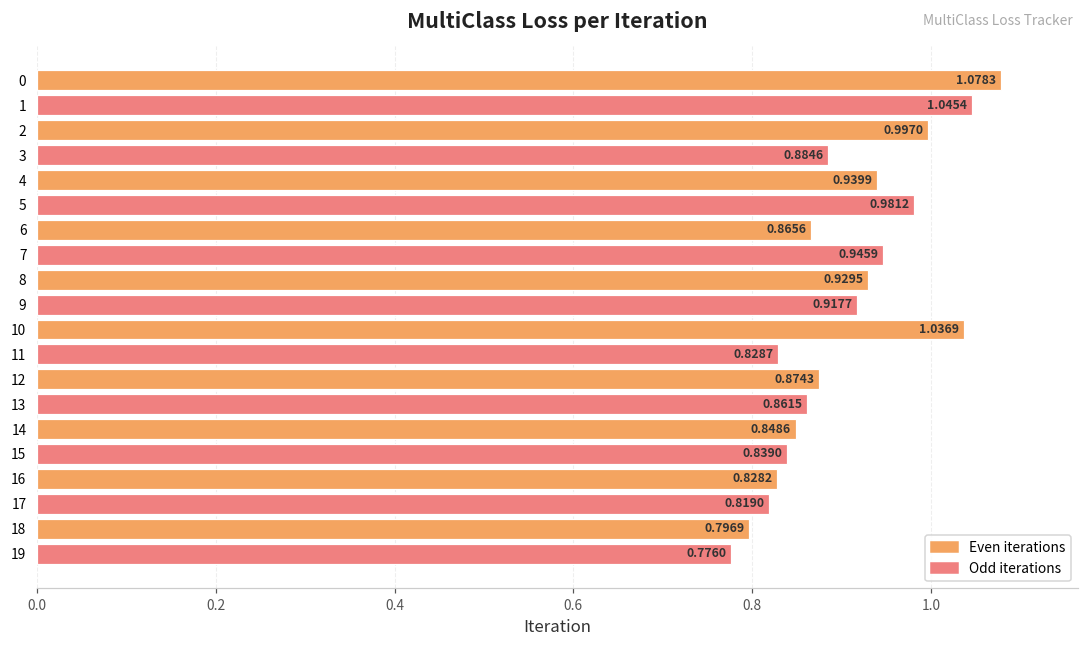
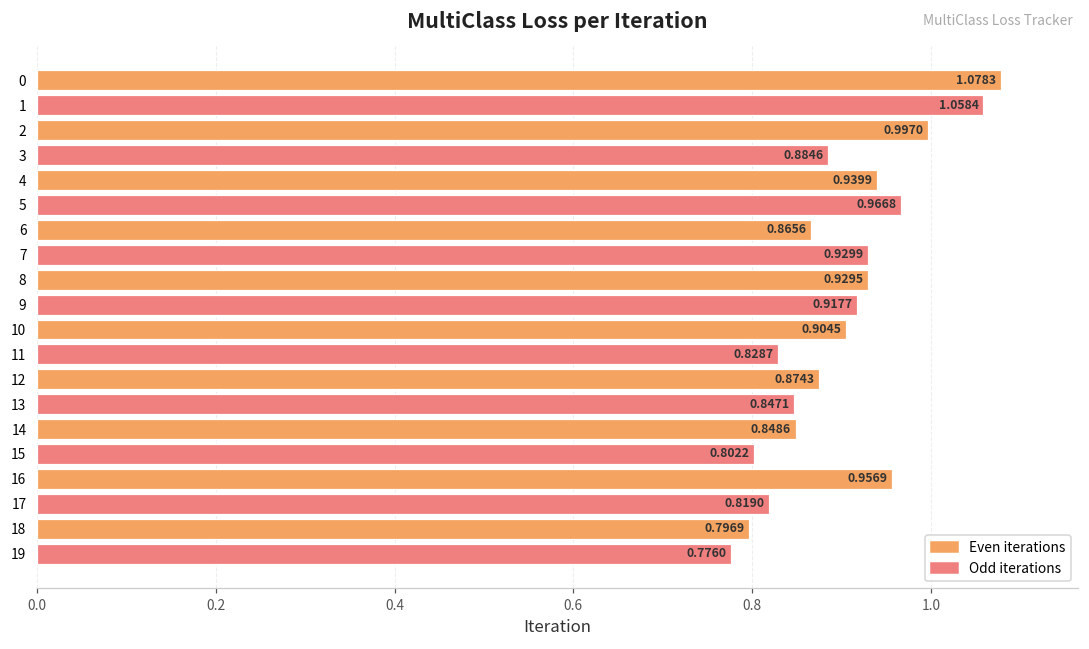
1: 1.0454 -> 1.0584
5: 0.9812 -> 0.9668
7: 0.9459 -> 0.9299
10: 1.0369 -> 0.9045
13: 0.8615 -> 0.8471
15: 0.8390 -> 0.8022
16: 0.8282 -> 0.9569
